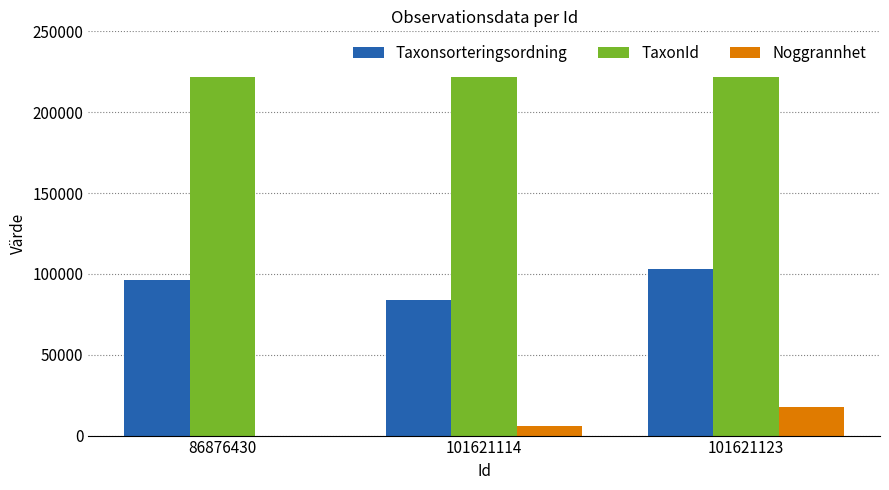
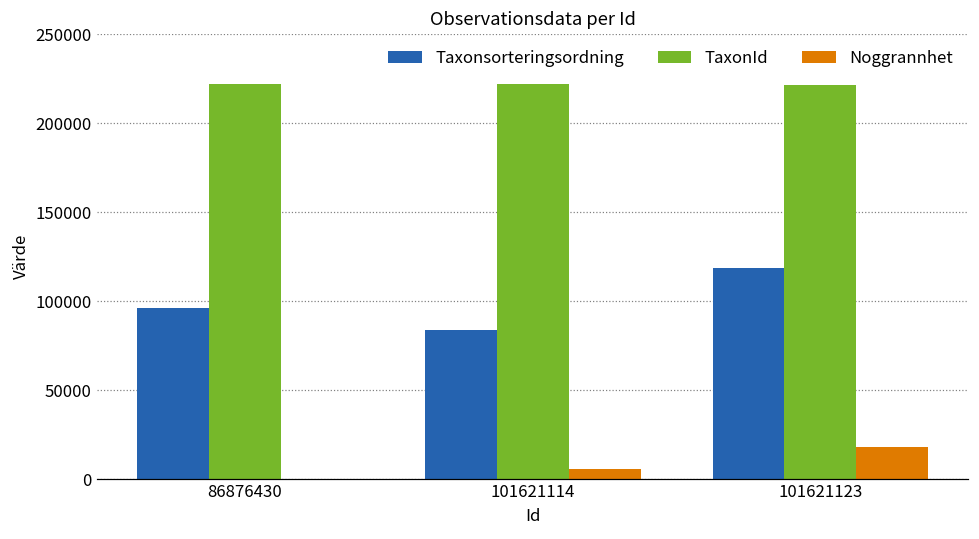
Taxonsorteringsordning, 101621123: 103000 -> 119000
